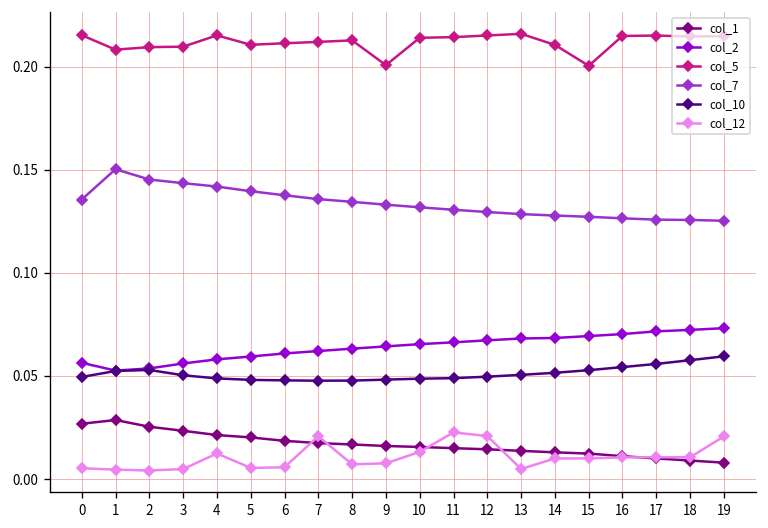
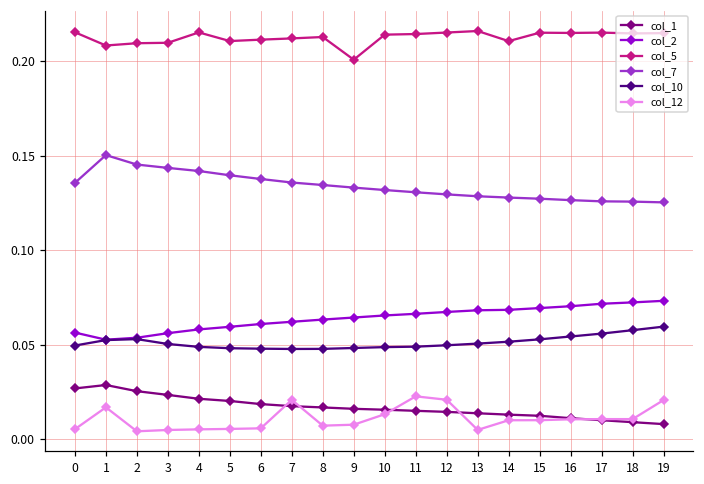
col_12, 1: 0.005 -> 0.017
col_12, 4: 0.012 -> 0.005
col_5, 15: 0.200 -> 0.215
